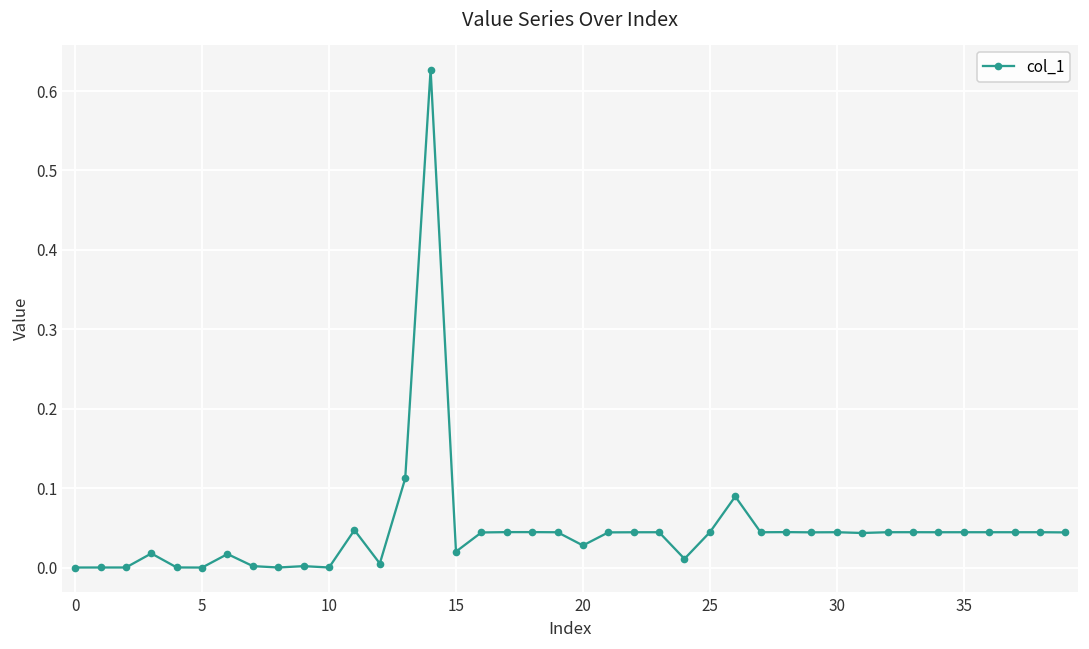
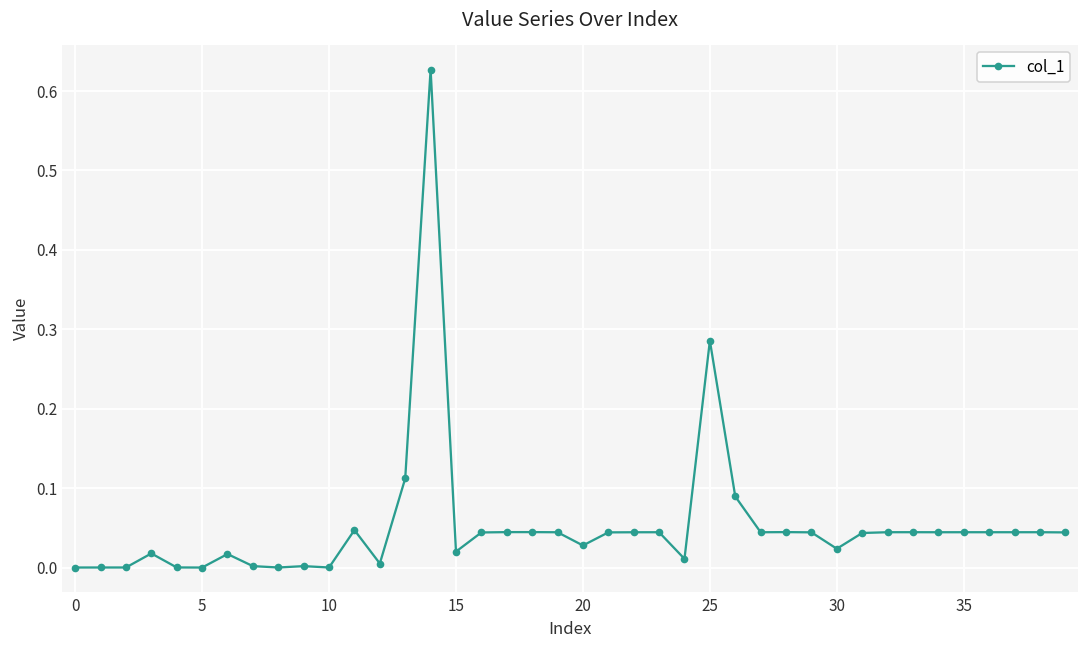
25: 0.04 -> 0.29
30: 0.04 -> 0.02
